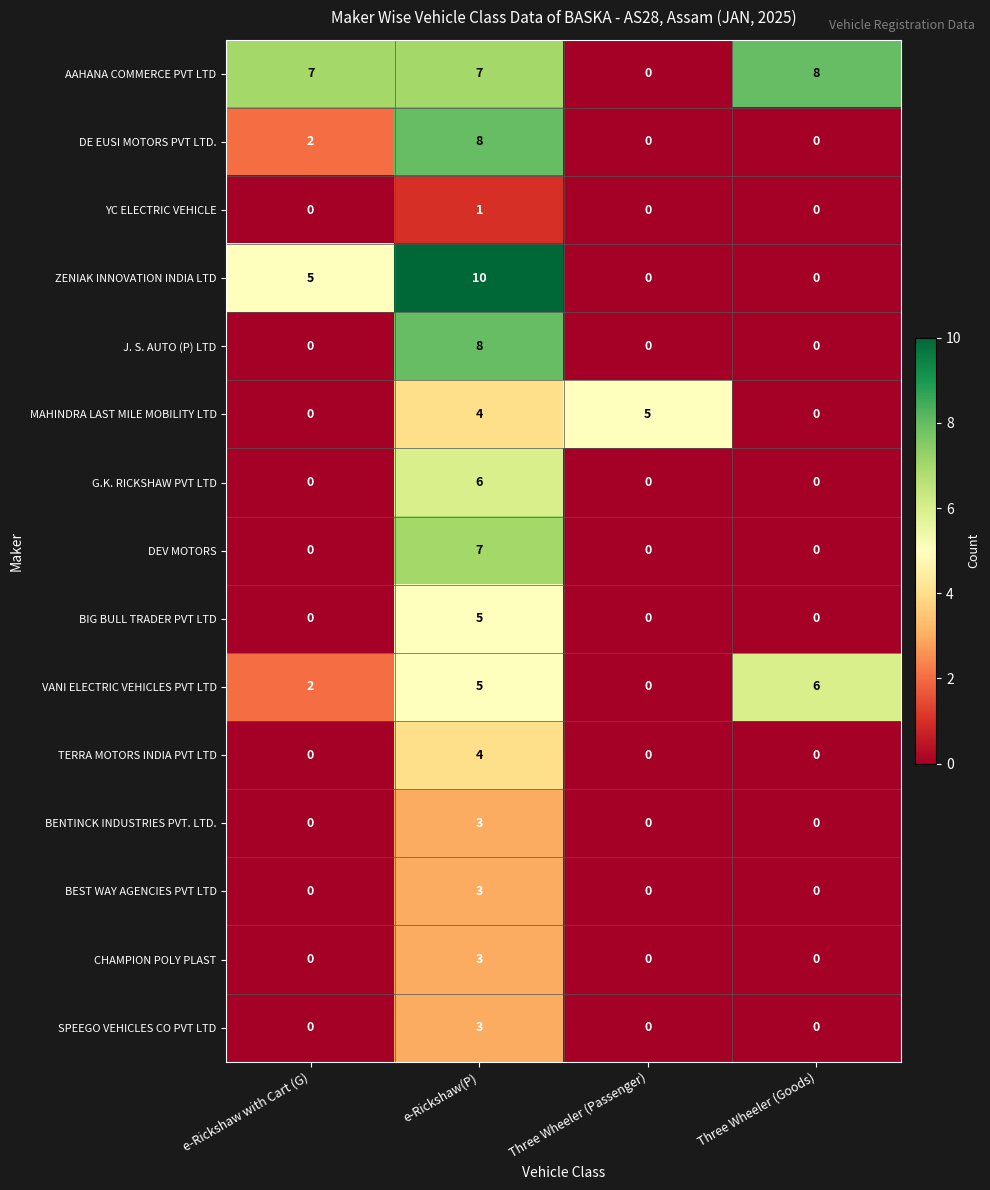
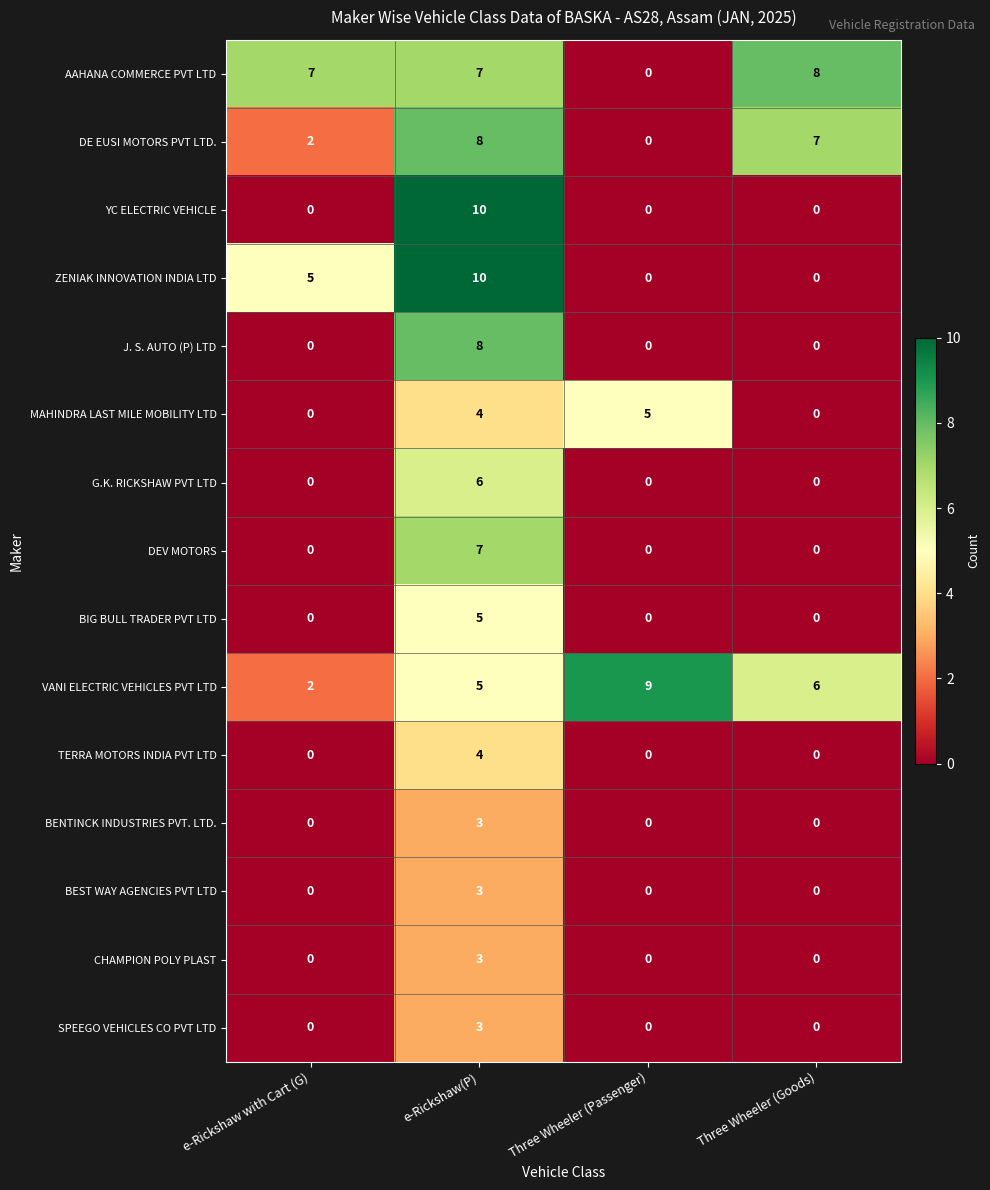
DE EUSI MOTORS PVT LTD., Three Wheeler (Goods): 0 -> 7
YC ELECTRIC VEHICLE, e-Rickshaw(P): 1 -> 10
VANI ELECTRIC VEHICLES PVT LTD, Three Wheeler (Passenger): 0 -> 9
